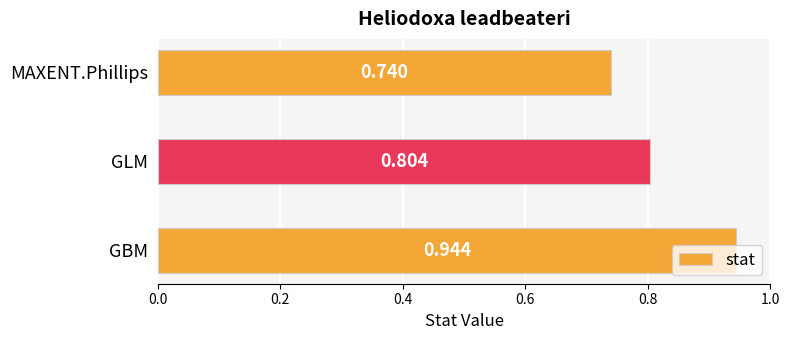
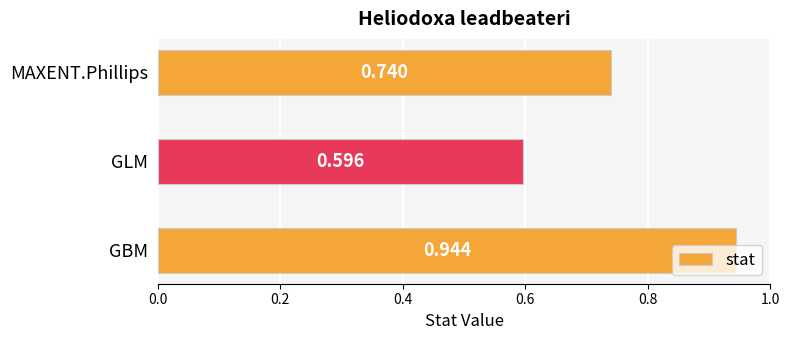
GLM: 0.804 -> 0.596
